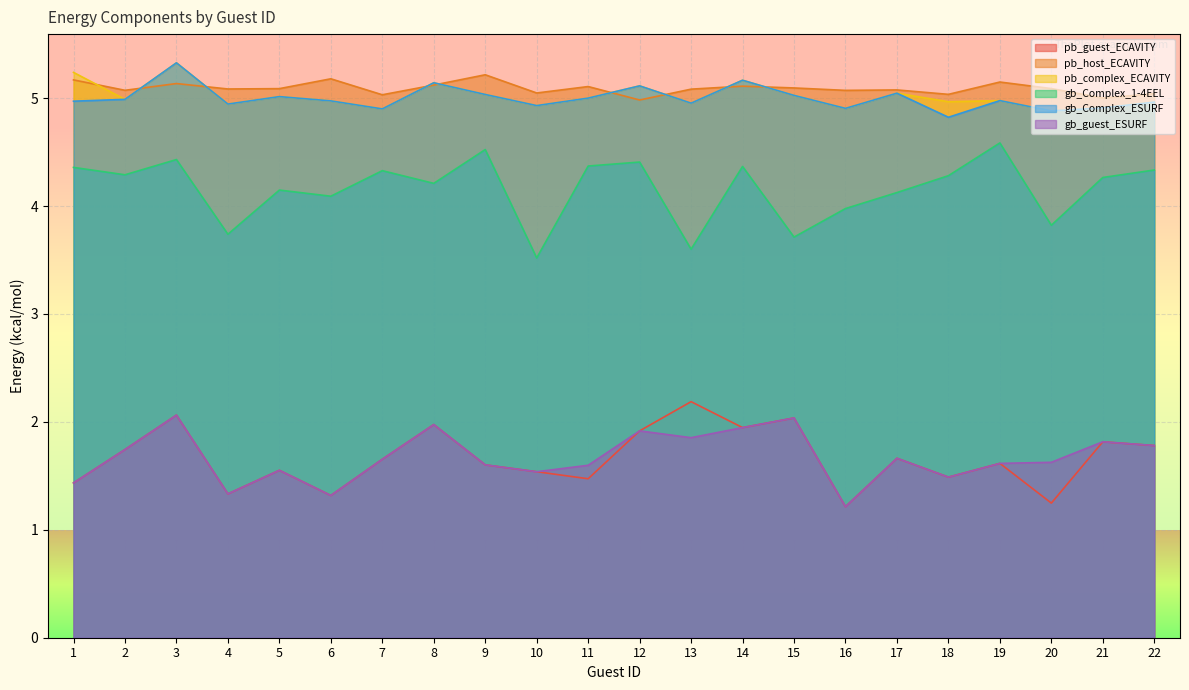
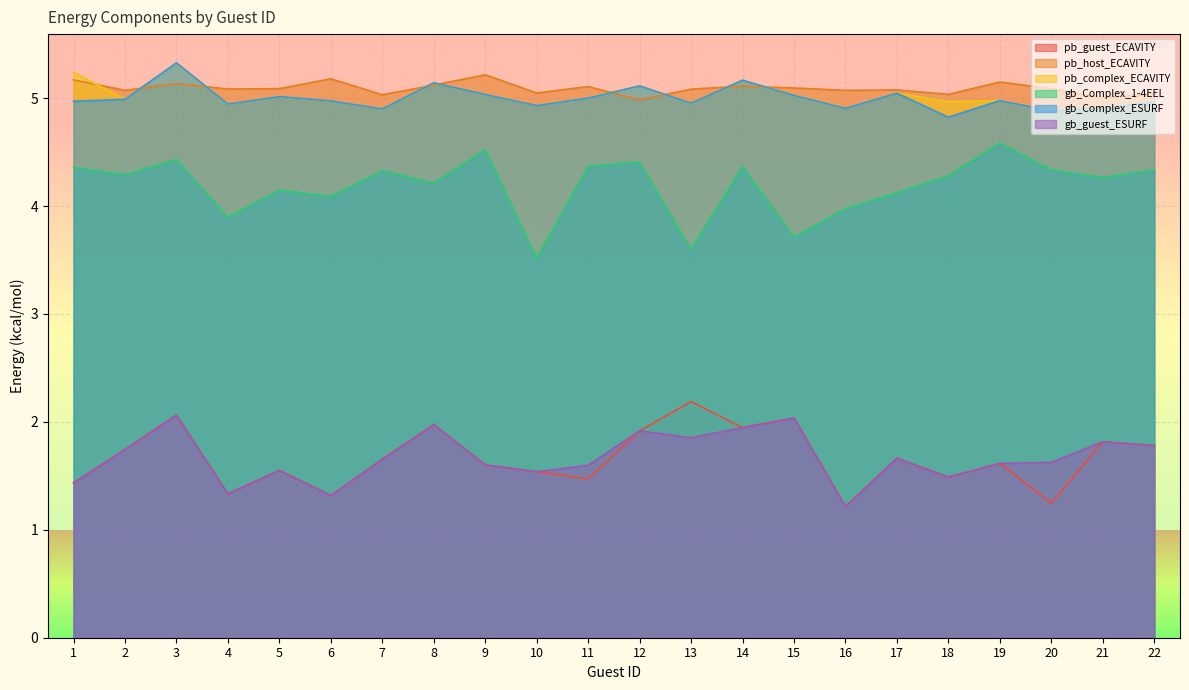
gb_Complex_1-4EEL, 4: 3.74 -> 3.90
gb_Complex_1-4EEL, 20: 3.82 -> 4.34
